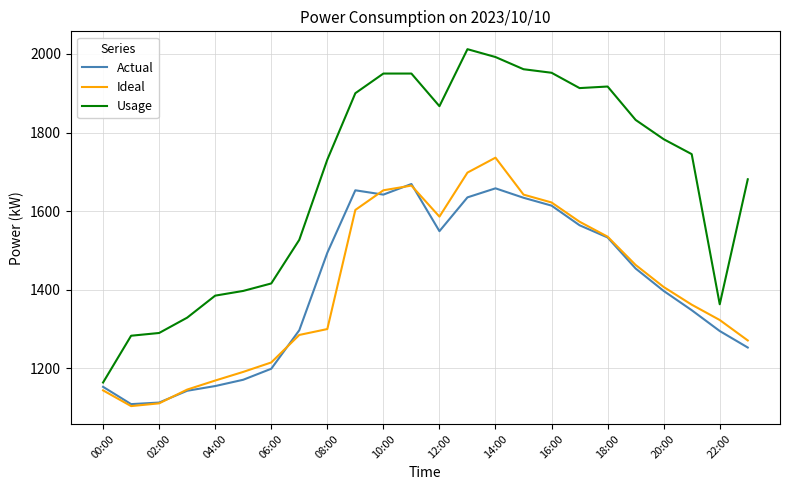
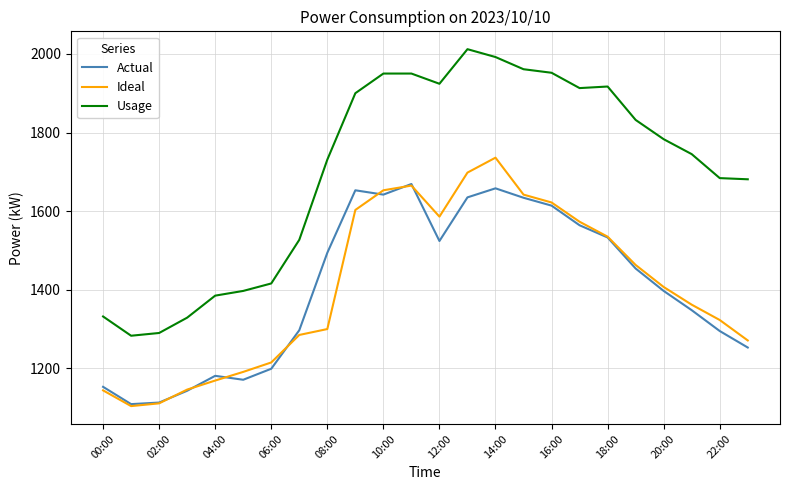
Usage, 00:00: 1160 -> 1330
Actual, 04:00: 1160 -> 1180
Actual, 12:00: 1550 -> 1520
Usage, 12:00: 1870 -> 1920
Usage, 22:00: 1360 -> 1680
